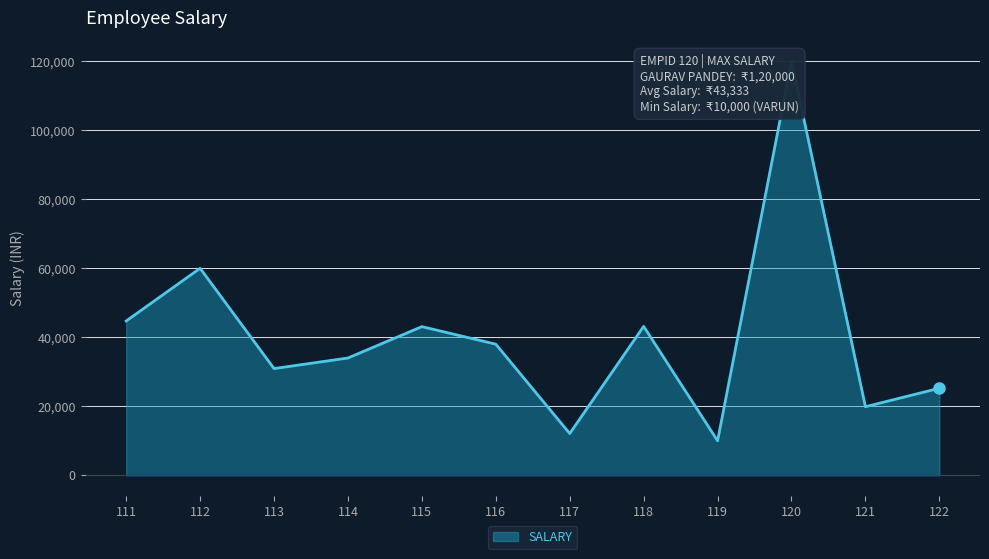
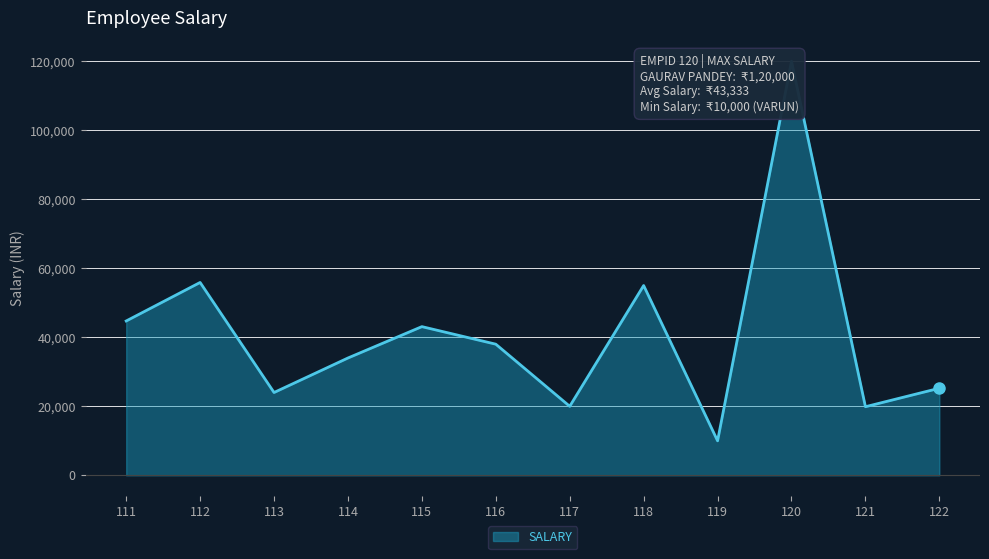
SALARY, 112: 60,000 -> 56,000
SALARY, 113: 31,000 -> 24,000
SALARY, 117: 12,000 -> 20,000
SALARY, 118: 43,000 -> 55,000
